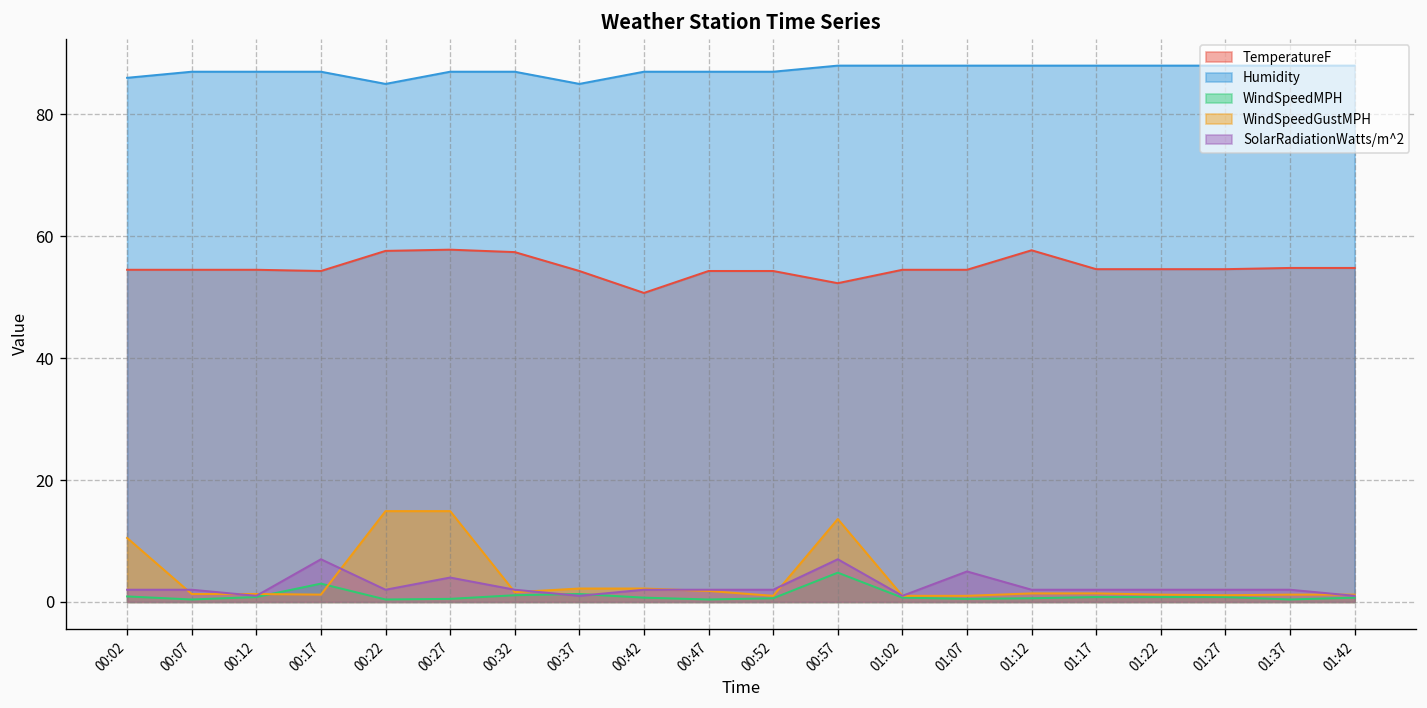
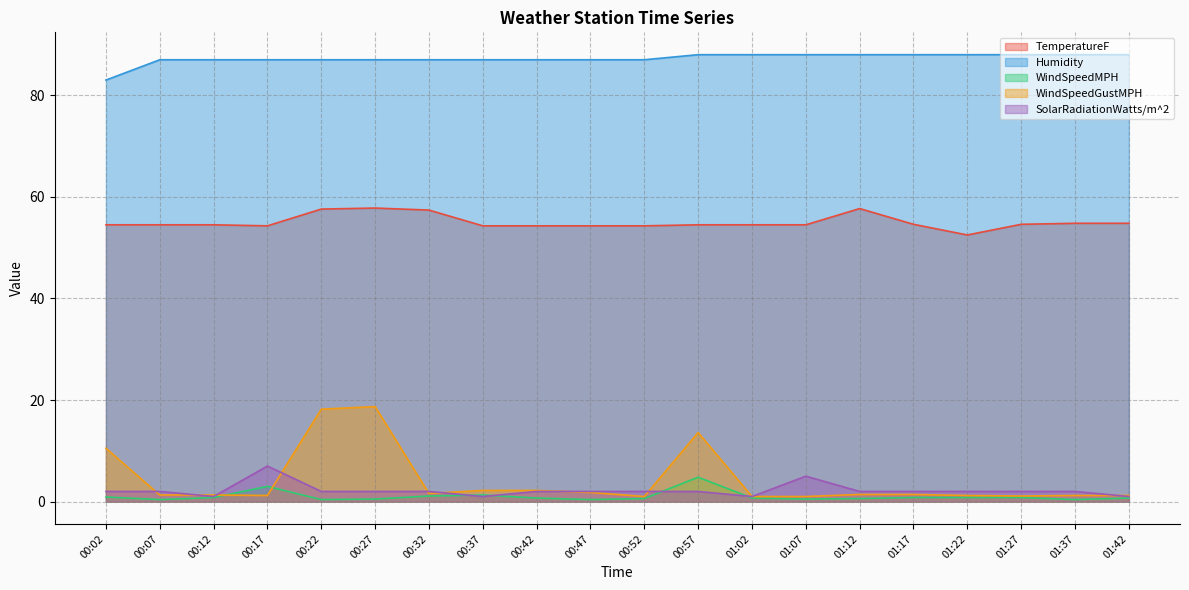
Humidity, 00:02: 86 -> 83
Humidity, 00:22: 85 -> 87
WindSpeedGustMPH, 00:22: 15 -> 18
WindSpeedGustMPH, 00:27: 15 -> 19
SolarRadiationWatts/m^2, 00:27: 4 -> 2
Humidity, 00:37: 85 -> 87
TemperatureF, 00:42: 51 -> 54
TemperatureF, 00:57: 52 -> 55
SolarRadiationWatts/m^2, 00:57: 7 -> 2
TemperatureF, 01:22: 55 -> 53
